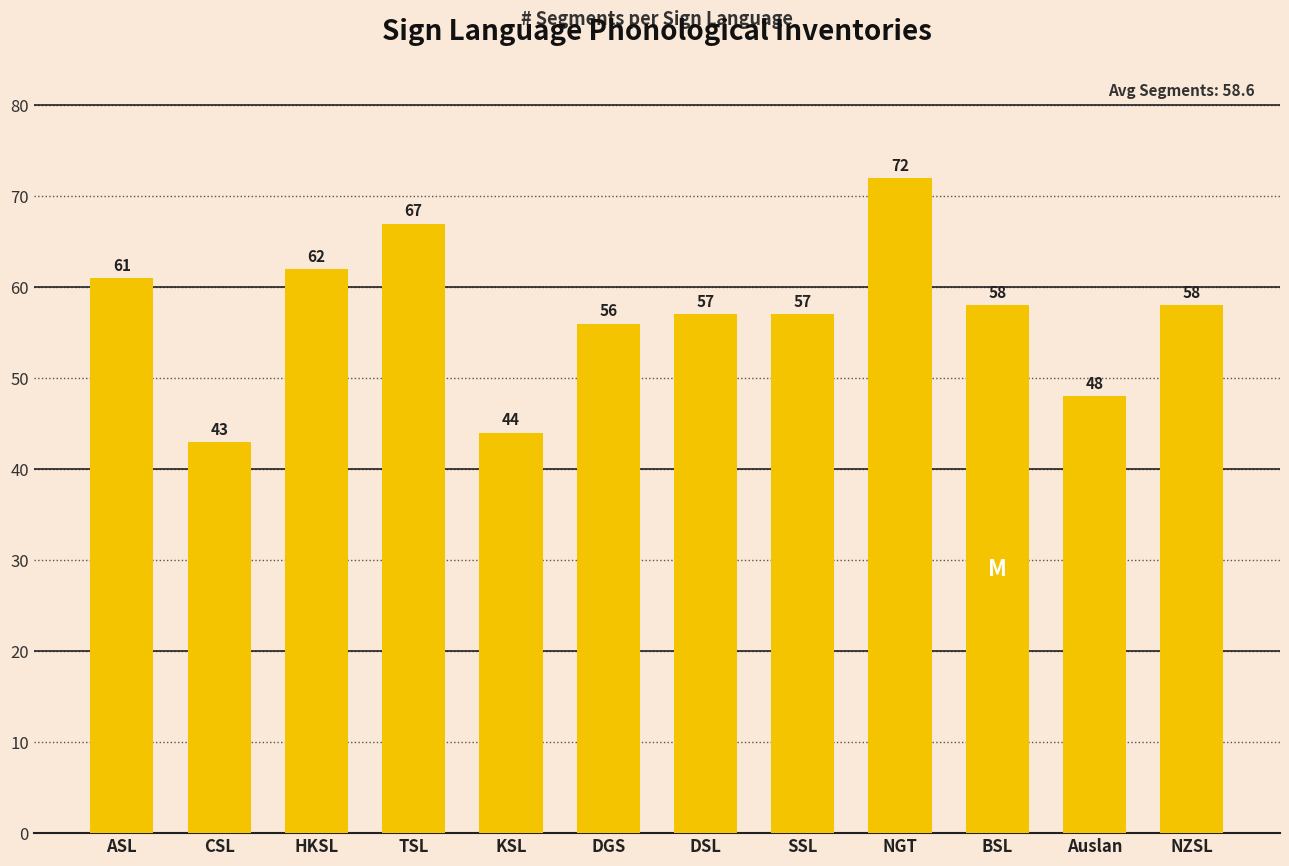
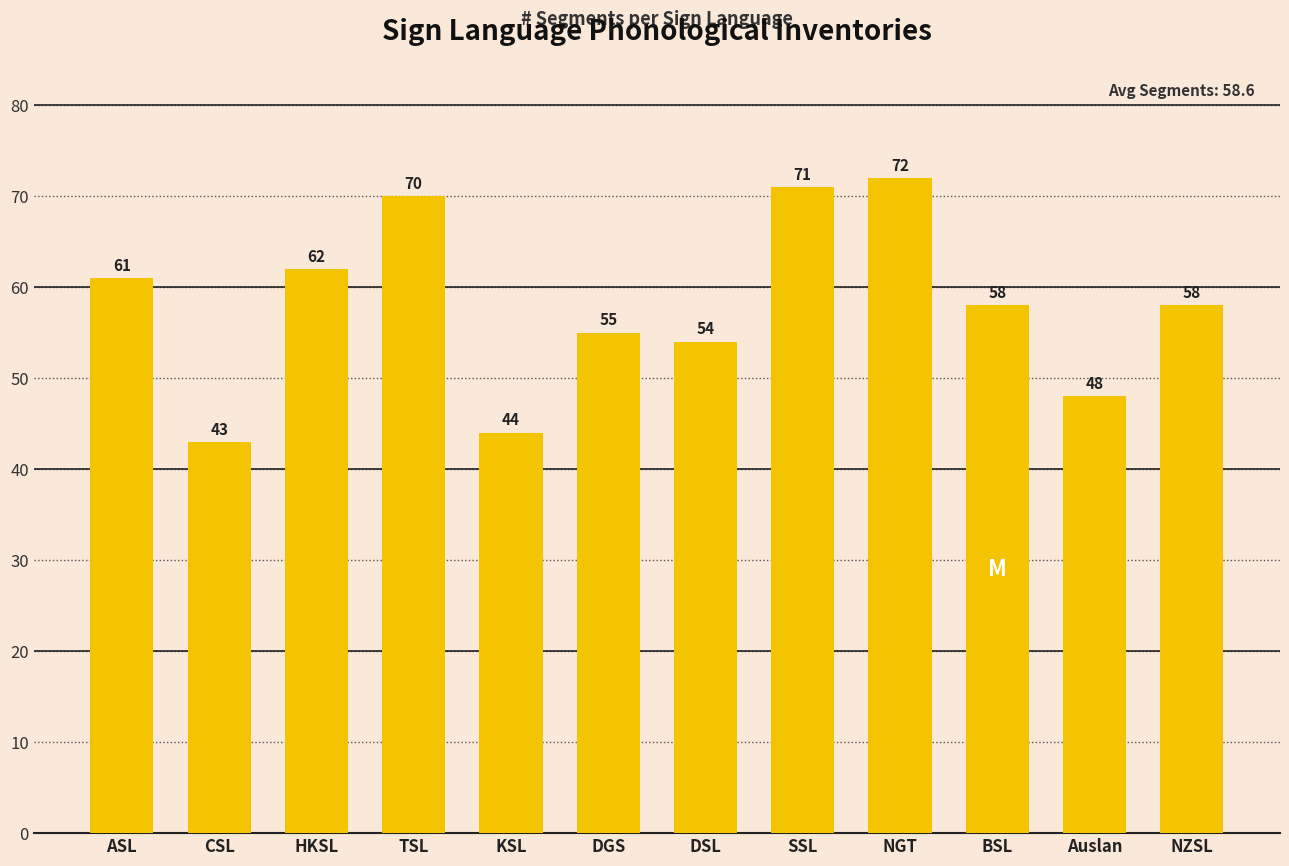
TSL: 67 -> 70
DGS: 56 -> 55
DSL: 57 -> 54
SSL: 57 -> 71
